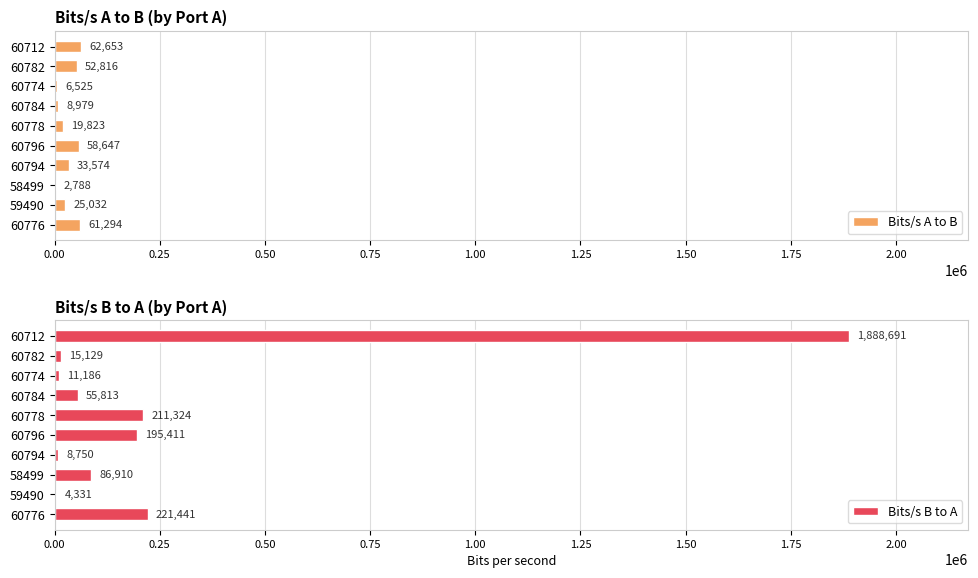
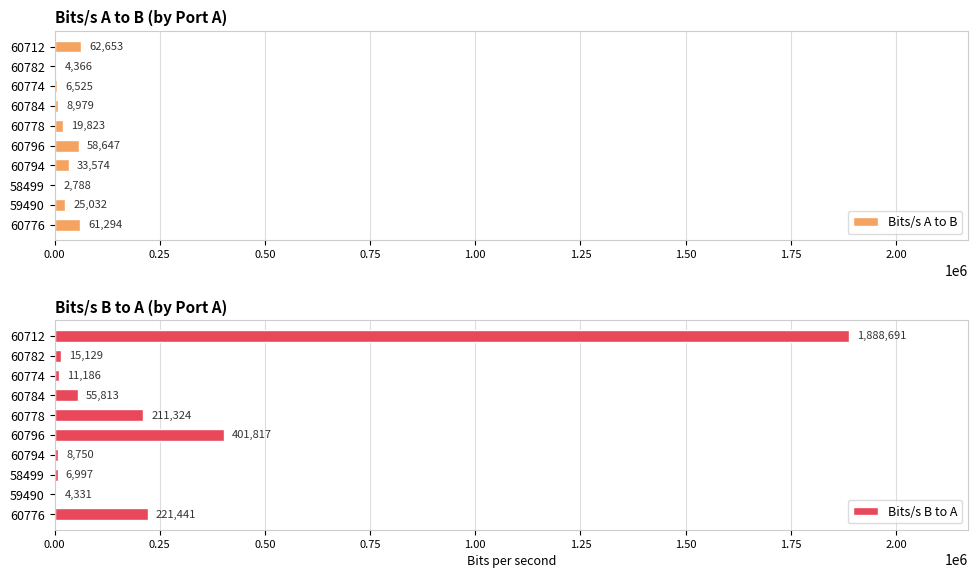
Bits/s A to B (by Port A), 60782: 52,816 -> 4,366
Bits/s B to A (by Port A), 60796: 195,411 -> 401,817
Bits/s B to A (by Port A), 58499: 86,910 -> 6,997
